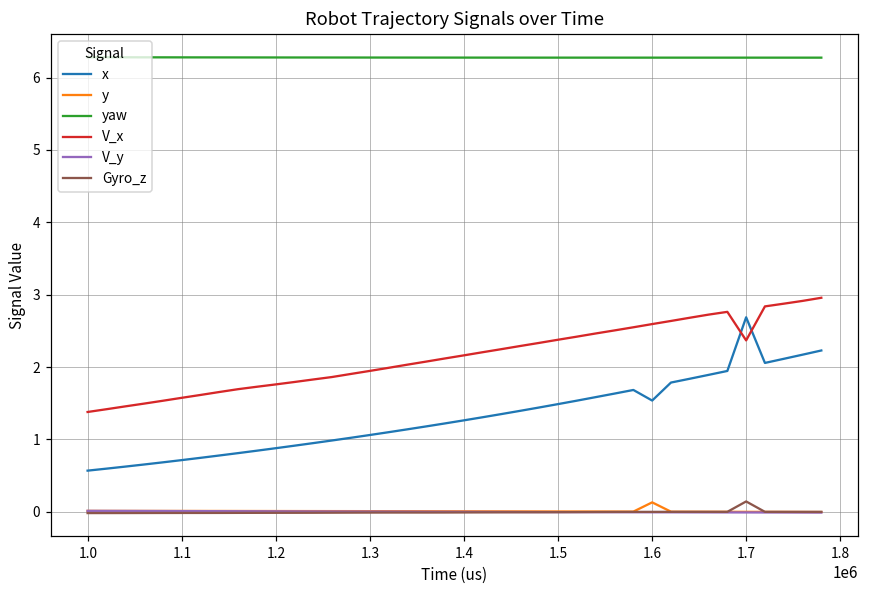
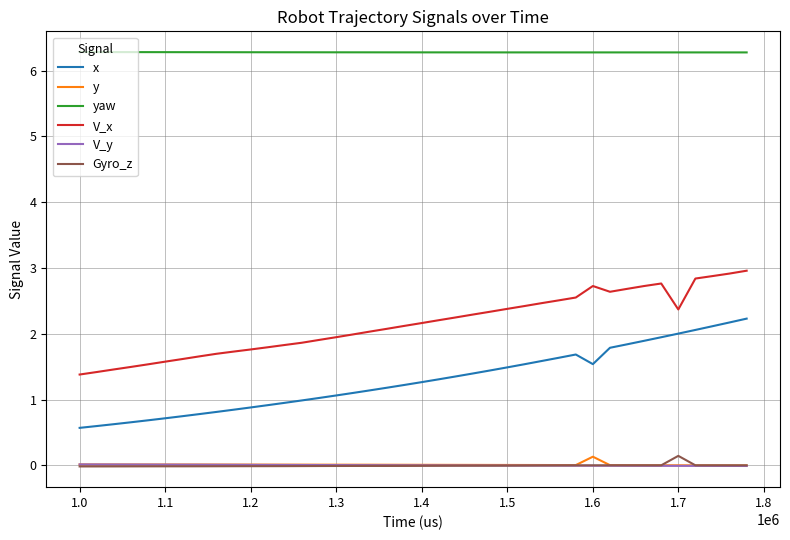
V_x, 1.6: 2.6 -> 2.7
x, 1.7: 2.7 -> 2.0
